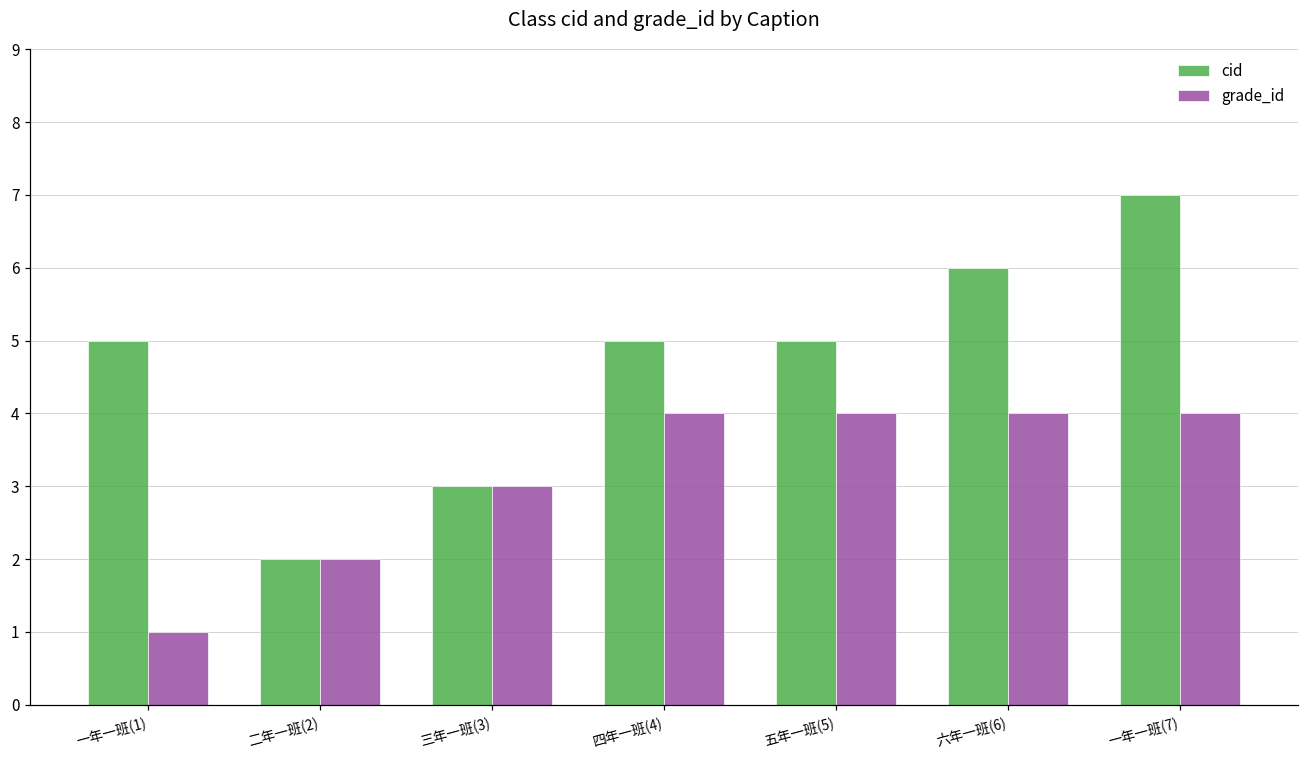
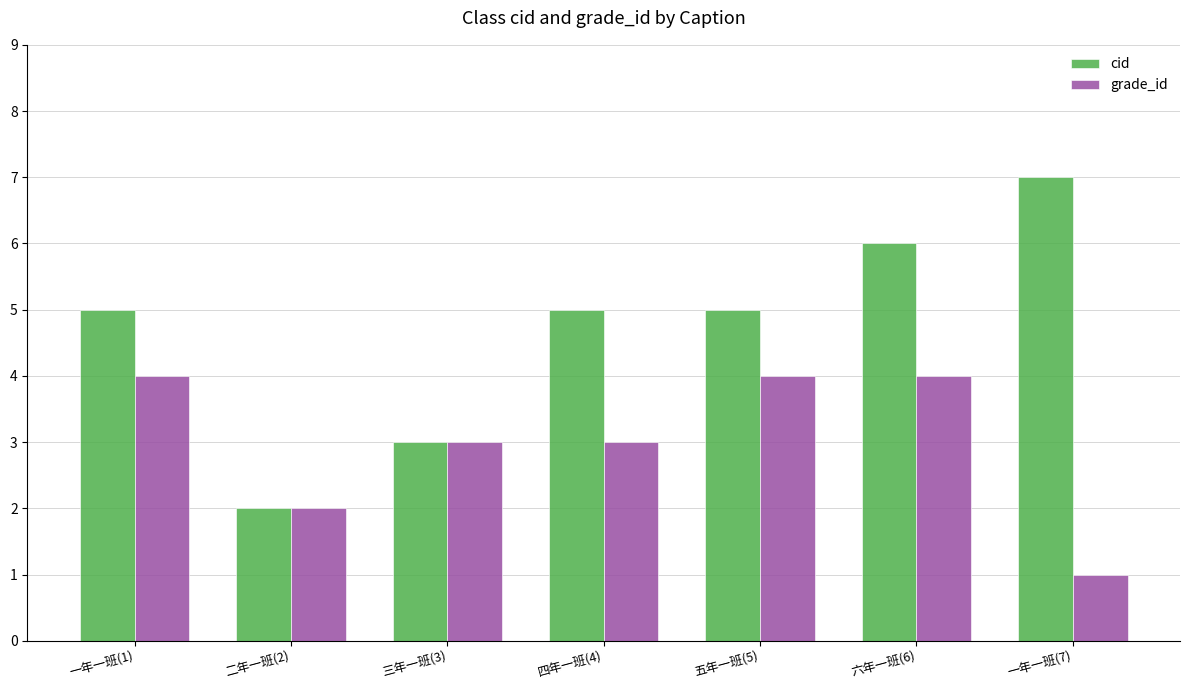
grade_id, 一年一班(1): 1 -> 4
grade_id, 四年一班(4): 4 -> 3
grade_id, 一年一班(7): 4 -> 1
